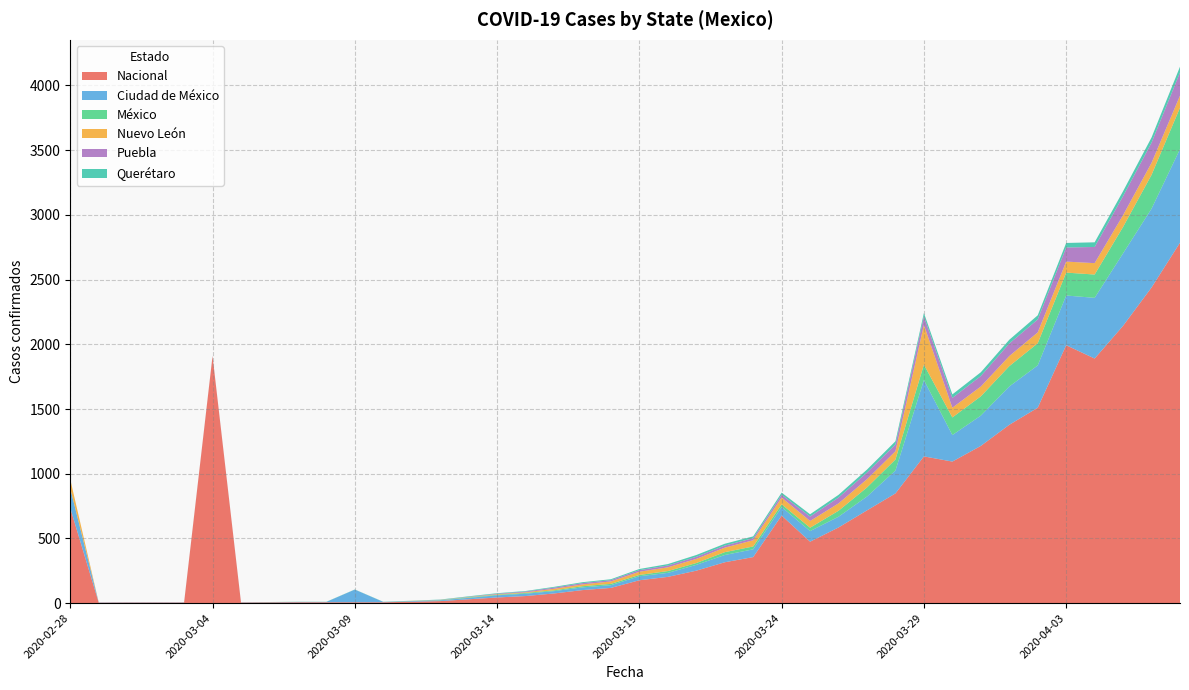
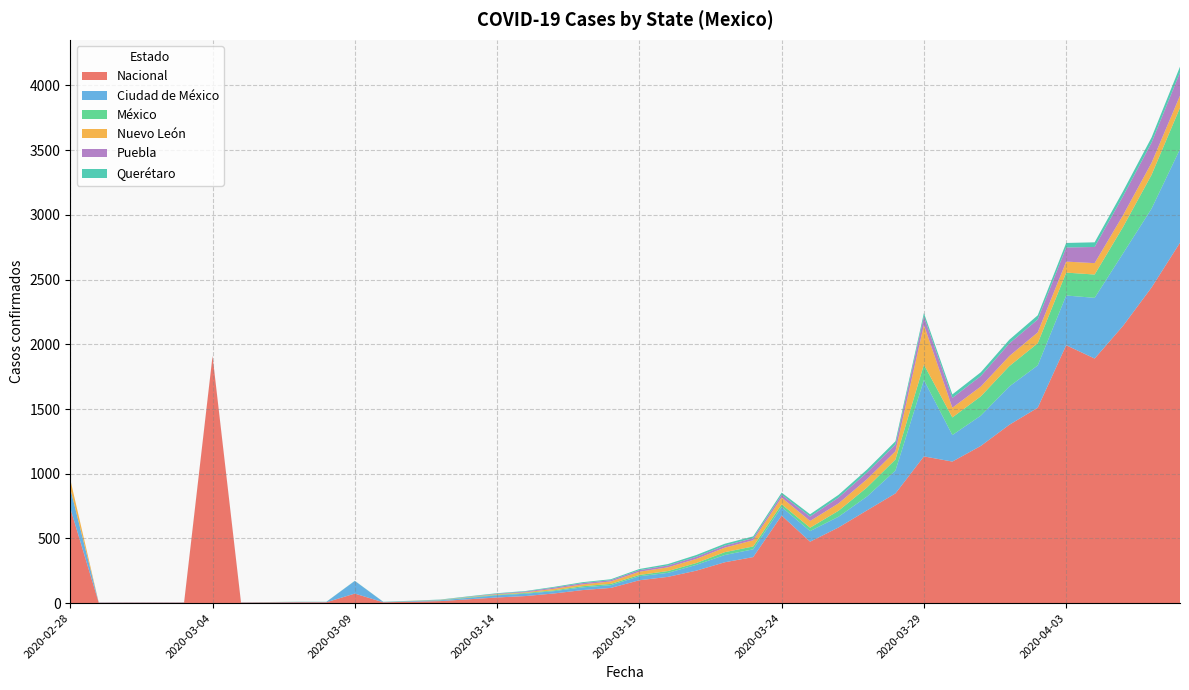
Nacional, 2020-03-09: 10 -> 70
